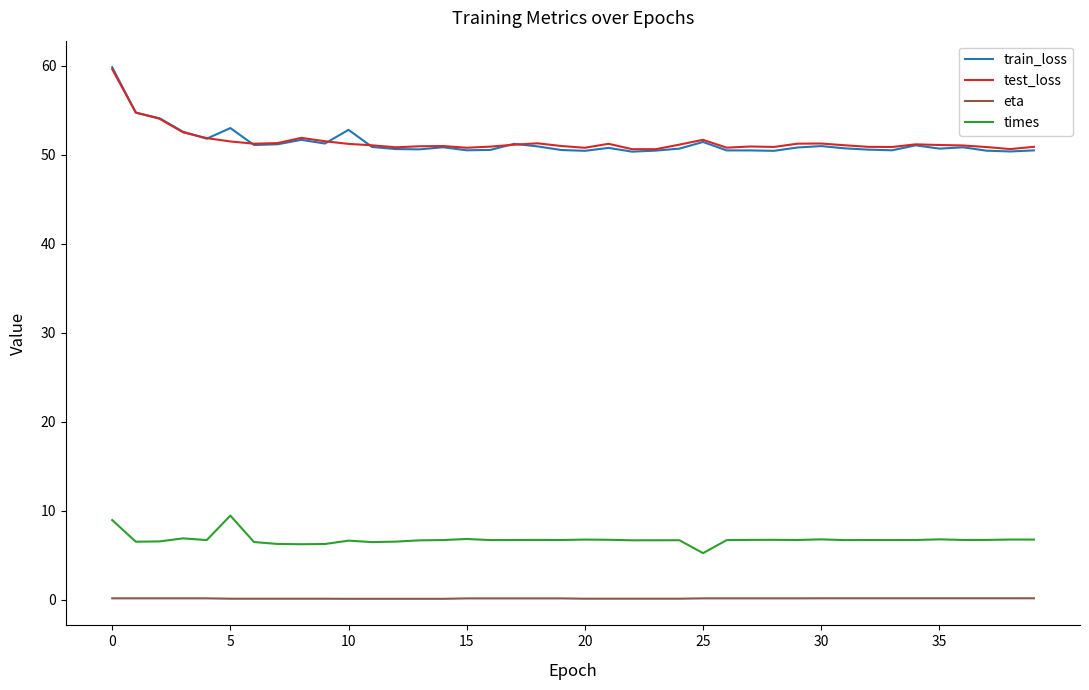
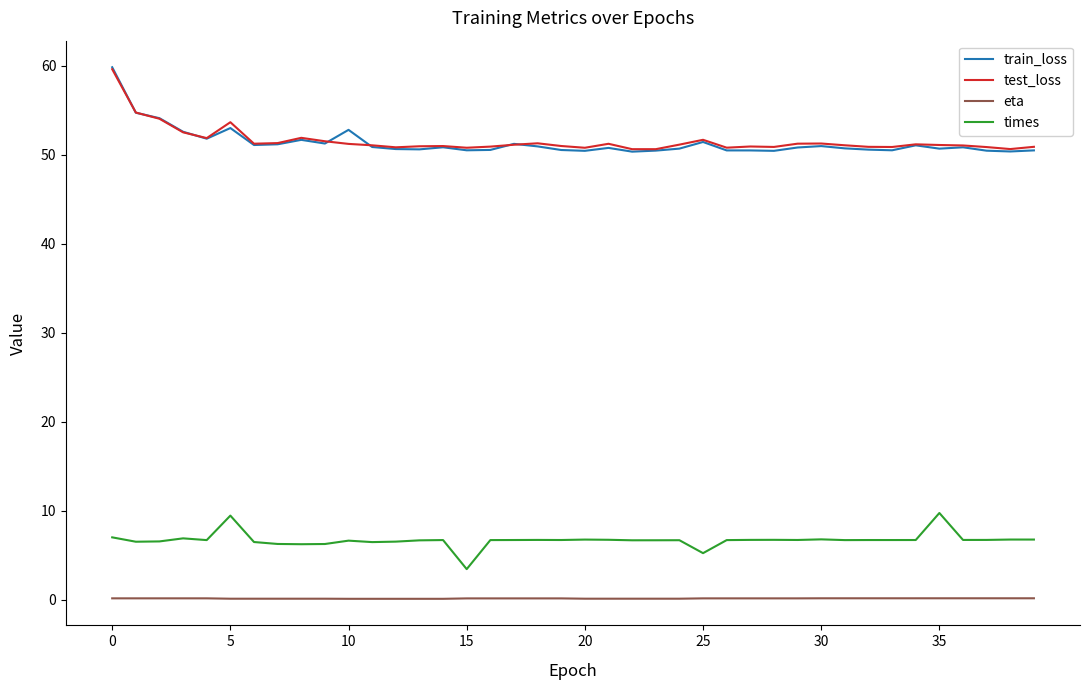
times, 0: 9 -> 7
test_loss, 5: 52 -> 54
times, 15: 7 -> 3
times, 35: 7 -> 10
